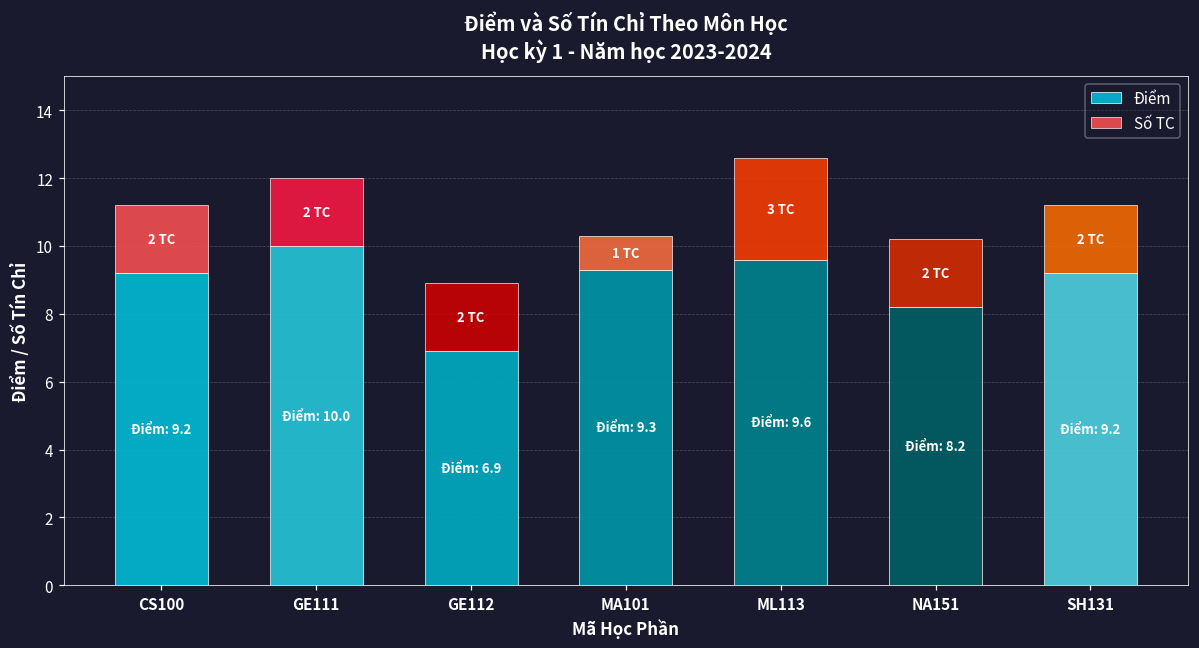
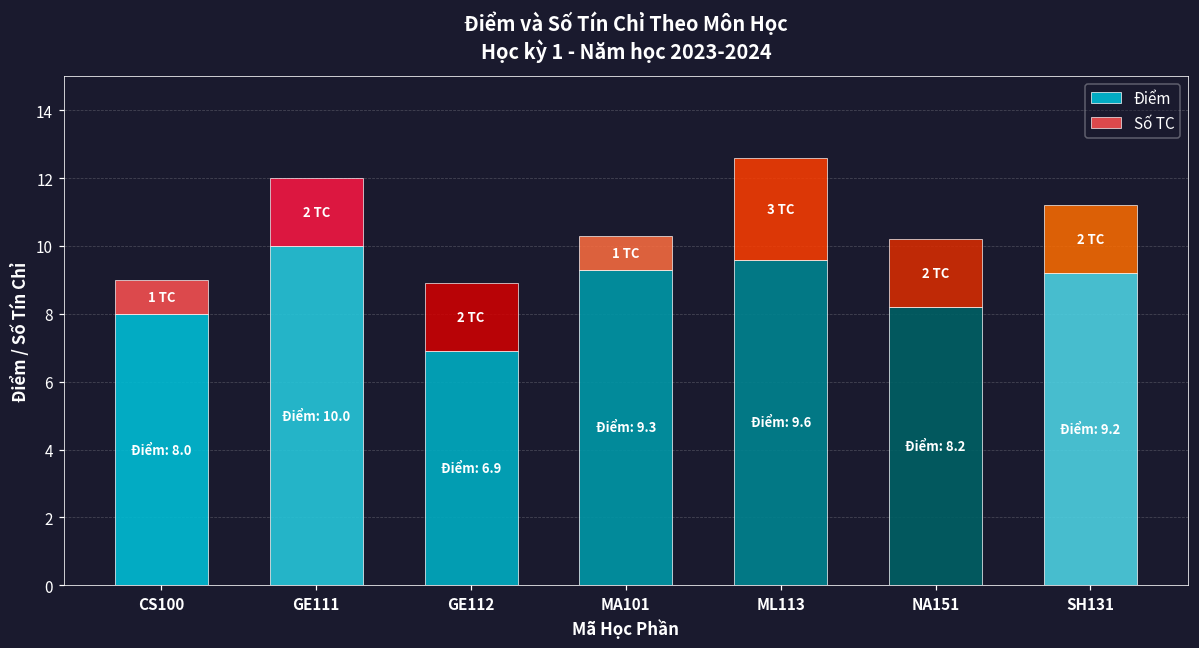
Điểm, CS100: 9.2 -> 8.0
Số TC, CS100: 2 -> 1
